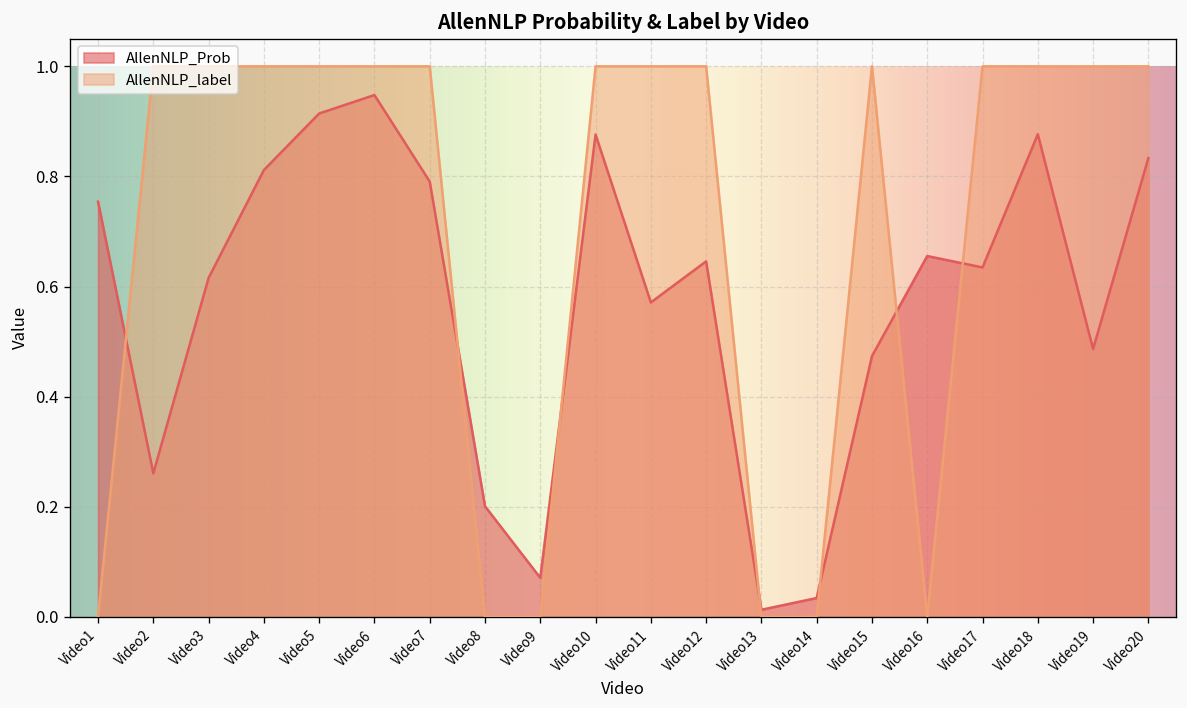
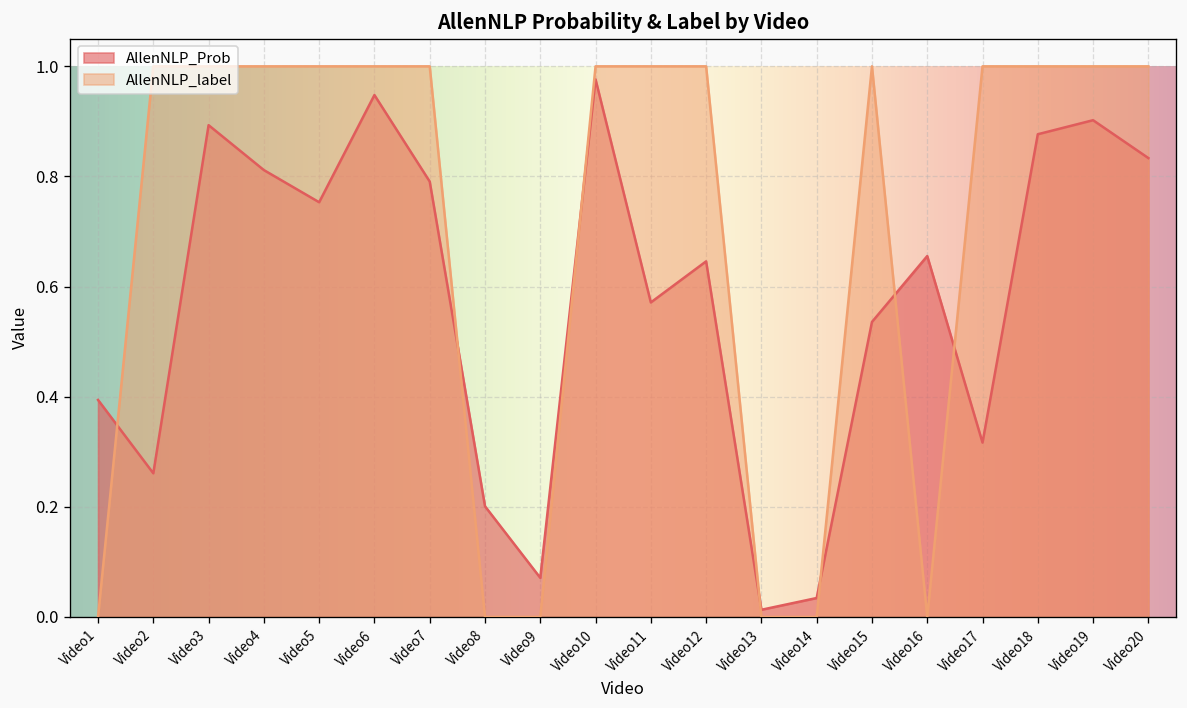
AllenNLP_Prob, Video1: 0.75 -> 0.39
AllenNLP_Prob, Video3: 0.62 -> 0.89
AllenNLP_Prob, Video5: 0.91 -> 0.75
AllenNLP_Prob, Video10: 0.88 -> 0.98
AllenNLP_Prob, Video15: 0.47 -> 0.54
AllenNLP_Prob, Video17: 0.63 -> 0.32
AllenNLP_Prob, Video19: 0.49 -> 0.90
